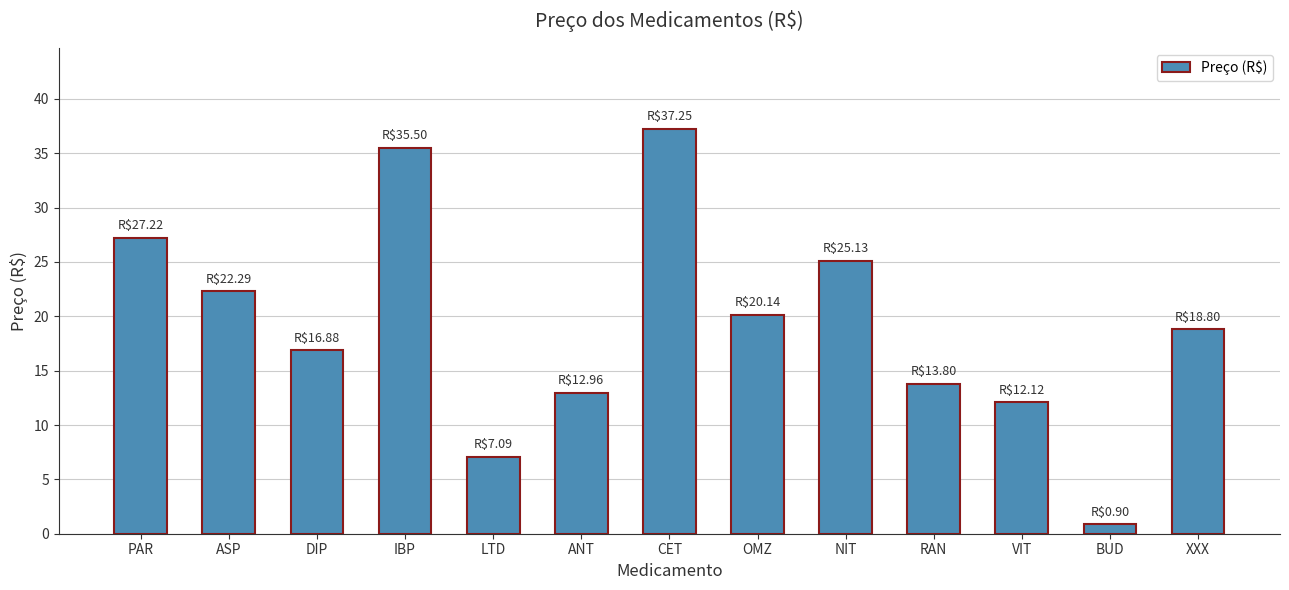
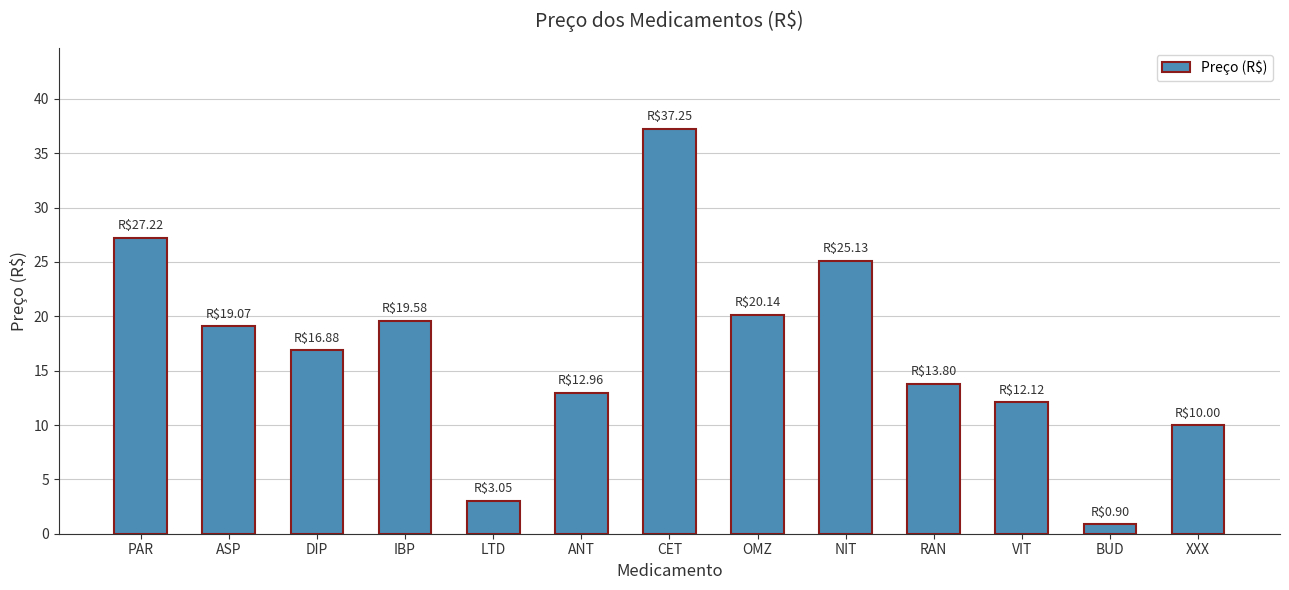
ASP: $22.29 -> $19.07
IBP: $35.50 -> $19.58
LTD: $7.09 -> $3.05
XXX: $18.80 -> $10.00
